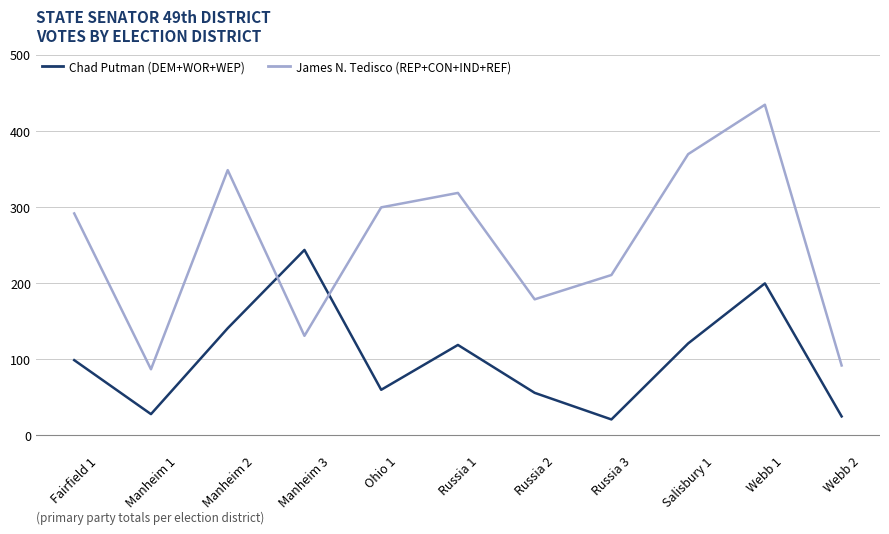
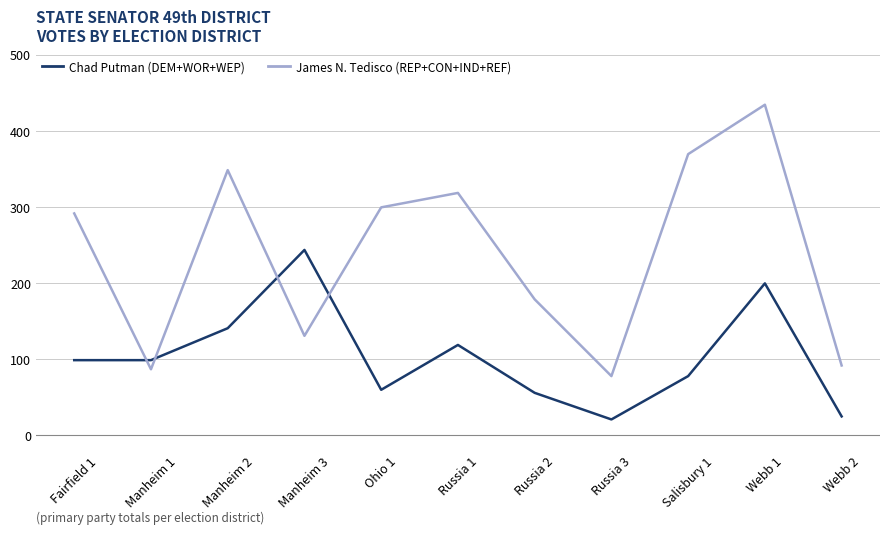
Chad Putman (DEM+WOR+WEP), Manheim 1: 30 -> 100
James N. Tedisco (REP+CON+IND+REF), Russia 3: 210 -> 80
Chad Putman (DEM+WOR+WEP), Salisbury 1: 120 -> 80
